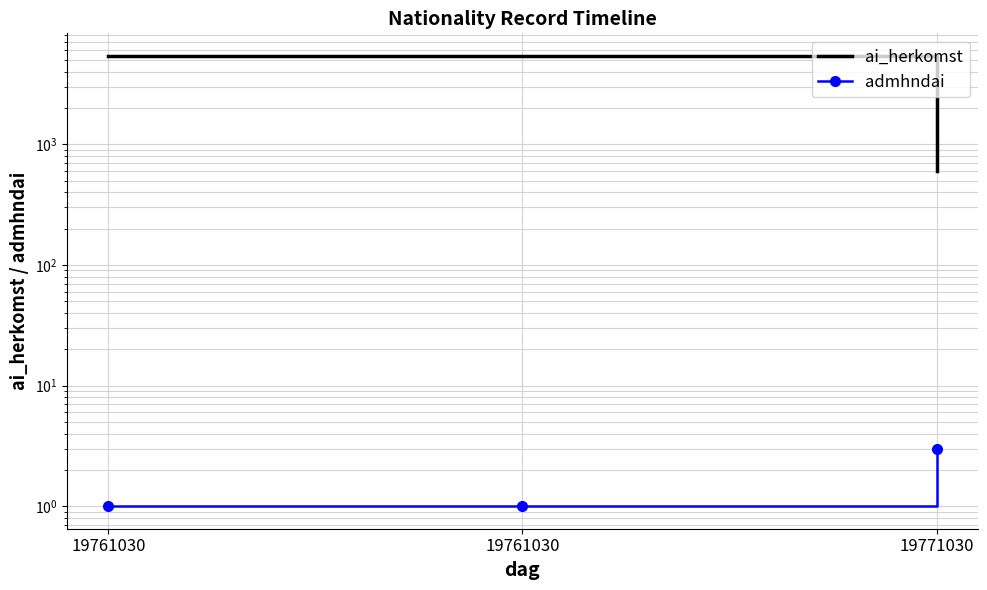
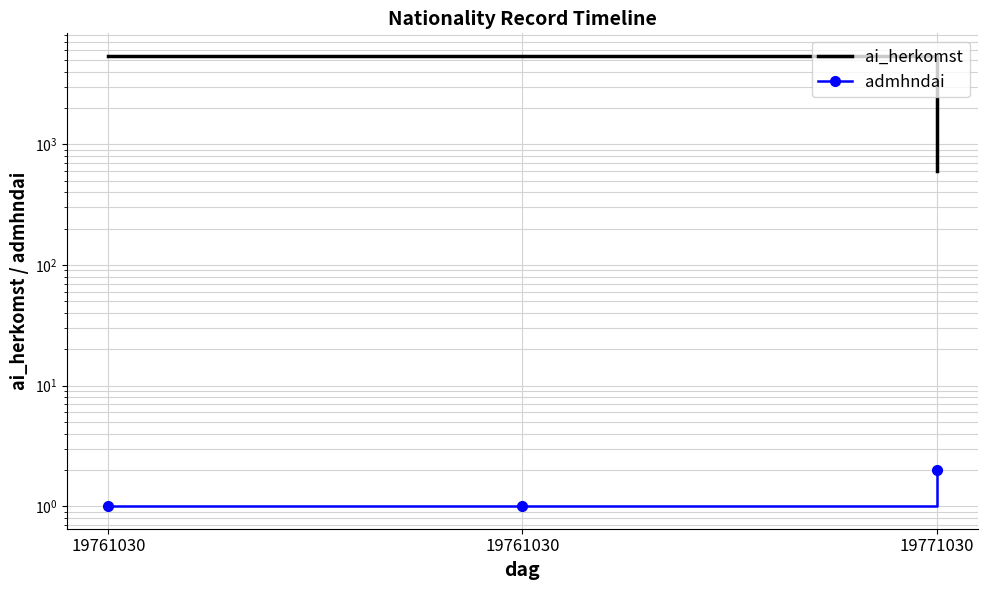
admhndai, 19771030: 3 -> 2
